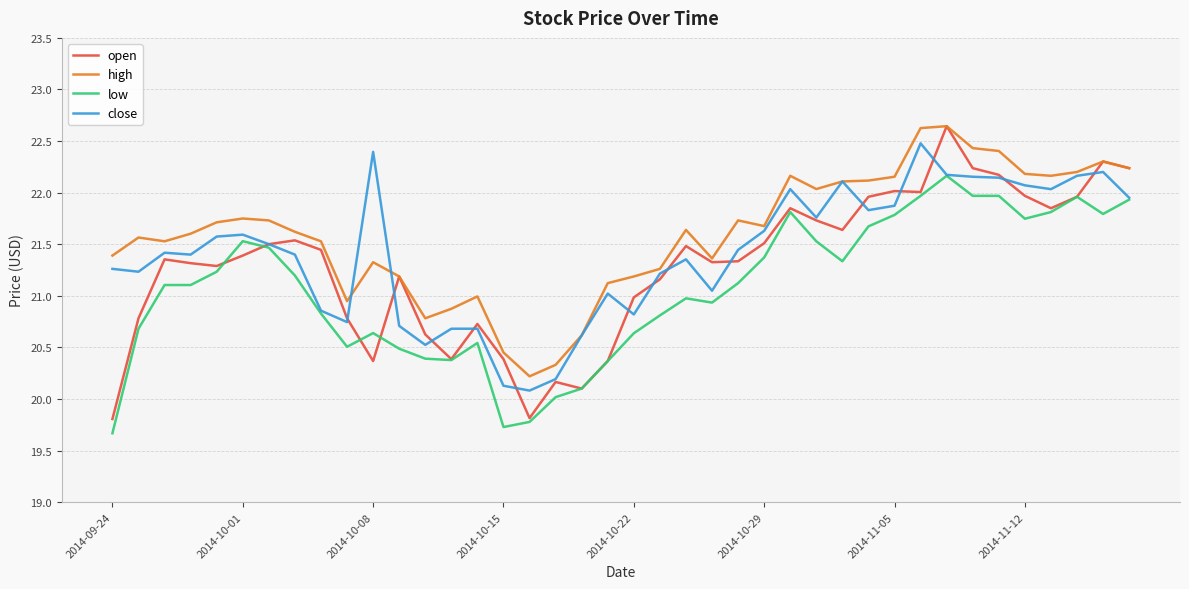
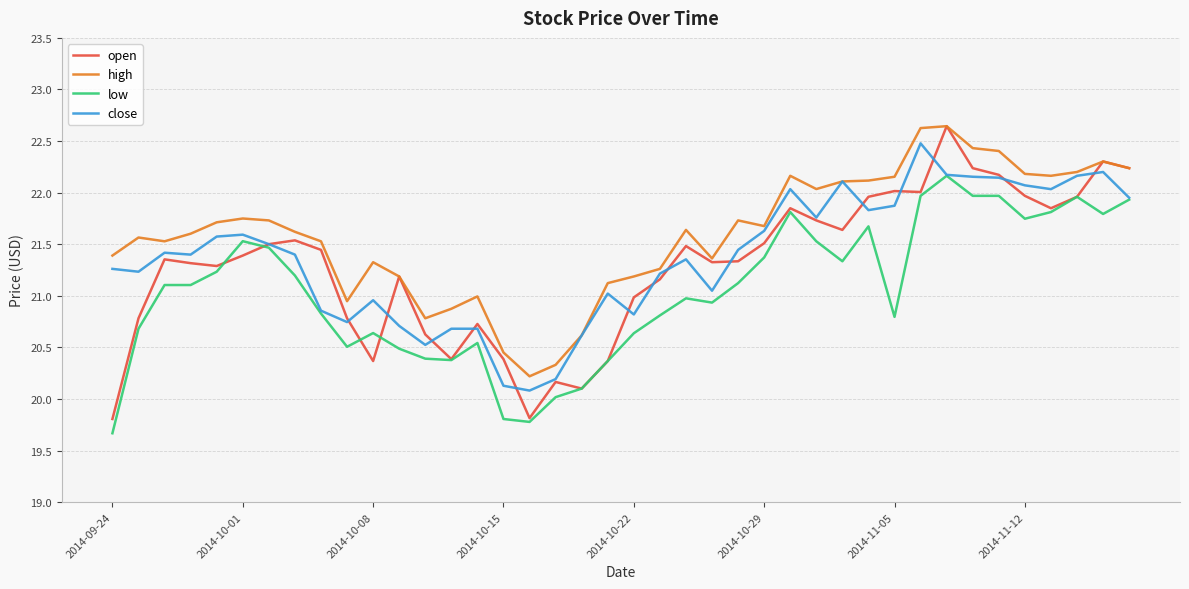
close, 2014-10-08: 22.39 -> 20.96
low, 2014-10-15: 19.73 -> 19.81
low, 2014-11-05: 21.78 -> 20.80
